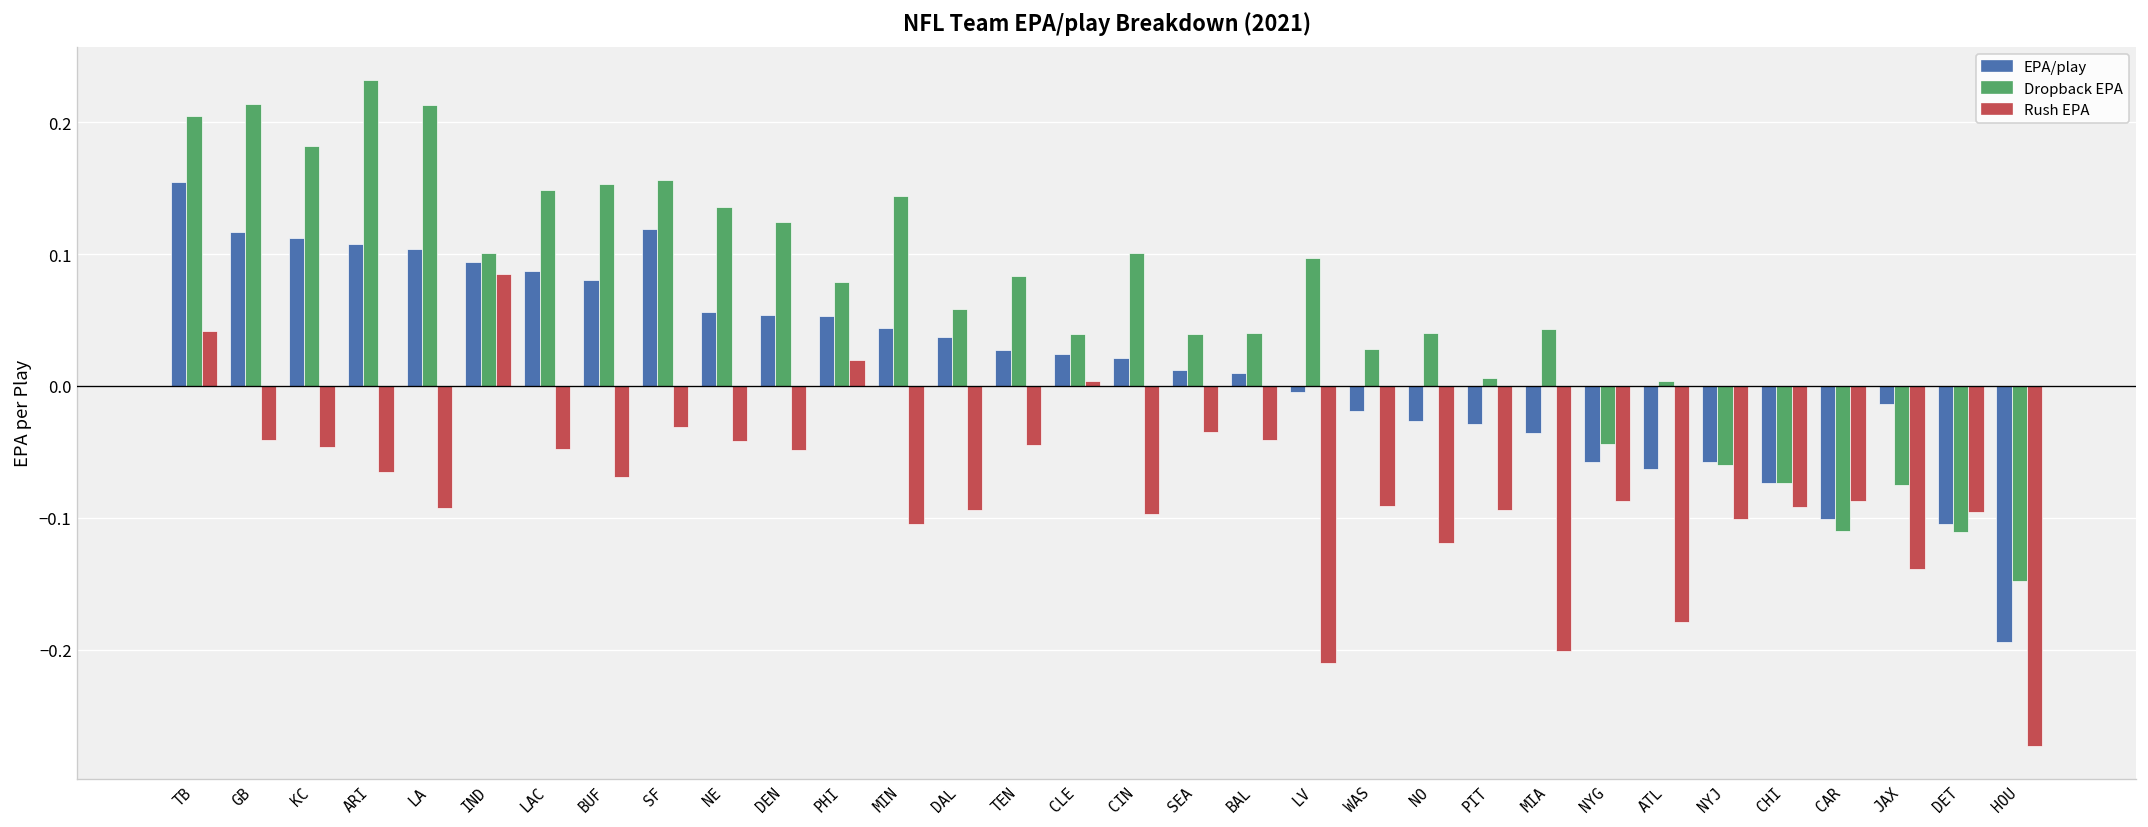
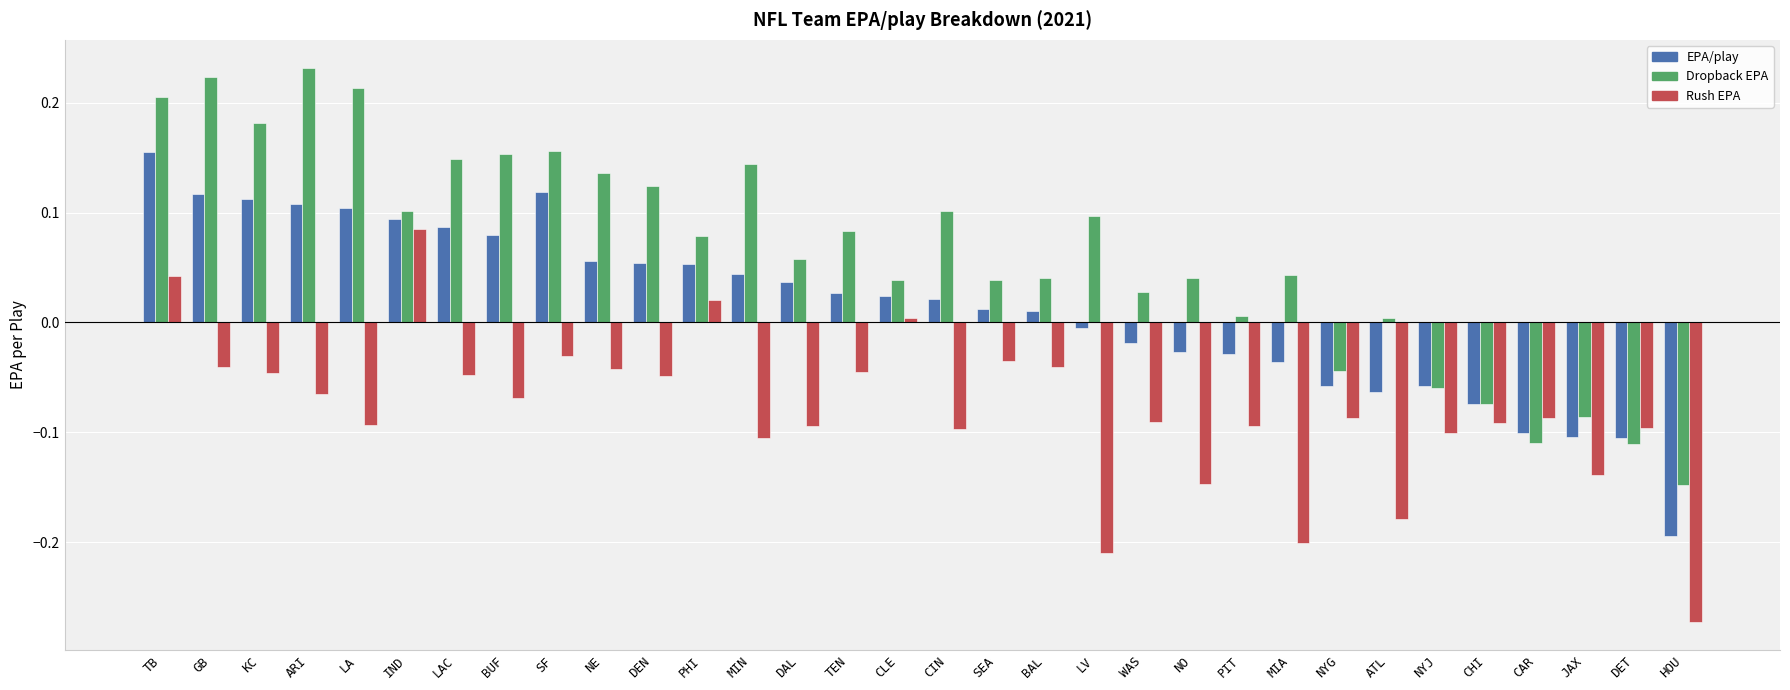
Dropback EPA, GB: 0.214 -> 0.223
Rush EPA, NO: -0.119 -> -0.147
EPA/play, JAX: -0.014 -> -0.104
Dropback EPA, JAX: -0.075 -> -0.086
